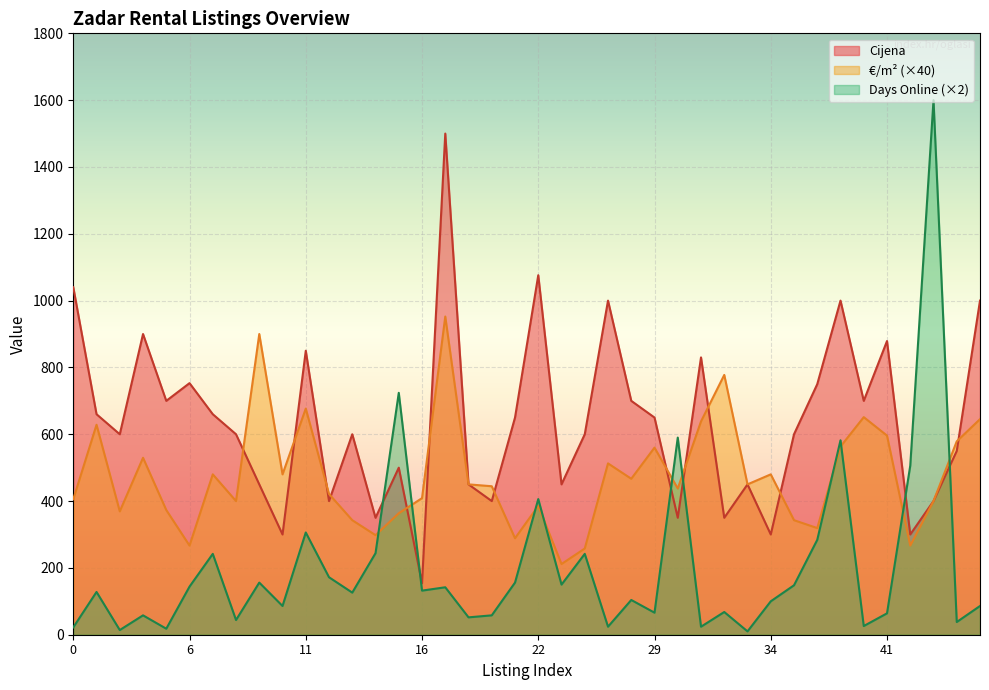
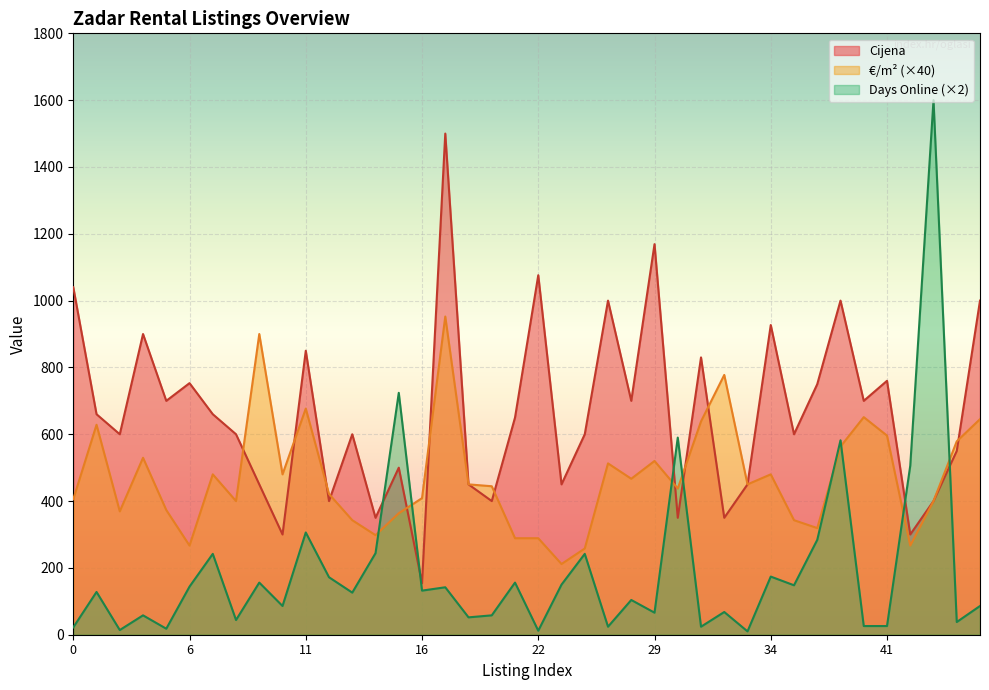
€/m² (×40), 22: 390 -> 290
Days Online (×2), 22: 410 -> 10
Cijena, 29: 650 -> 1170
€/m² (×40), 29: 560 -> 520
Cijena, 34: 300 -> 930
Days Online (×2), 34: 100 -> 170
Cijena, 41: 880 -> 760
Days Online (×2), 41: 60 -> 30
